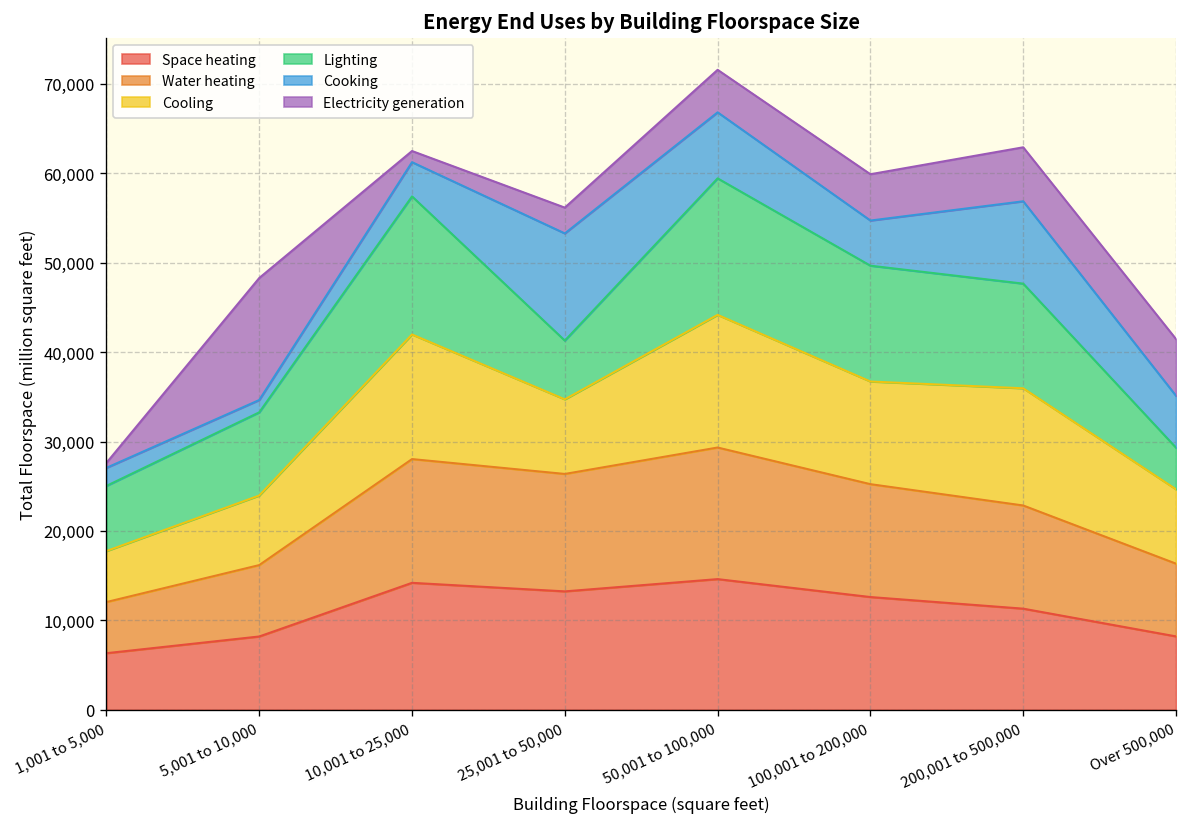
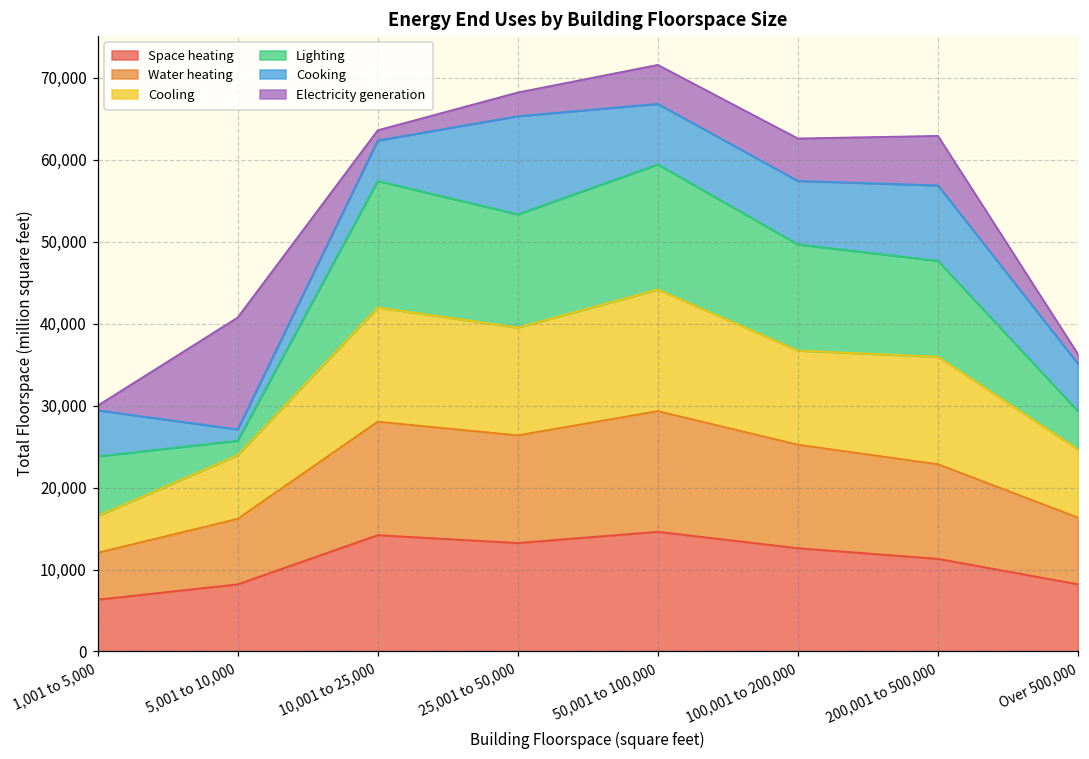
Cooling, 1,001 to 5,000: 6,000 -> 4,000
Cooking, 1,001 to 5,000: 2,000 -> 6,000
Lighting, 5,001 to 10,000: 9,000 -> 2,000
Cooking, 10,001 to 25,000: 4,000 -> 5,000
Cooling, 25,001 to 50,000: 8,000 -> 13,000
Lighting, 25,001 to 50,000: 7,000 -> 14,000
Cooking, 100,001 to 200,000: 5,000 -> 8,000
Electricity generation, Over 500,000: 6,000 -> 1,000
